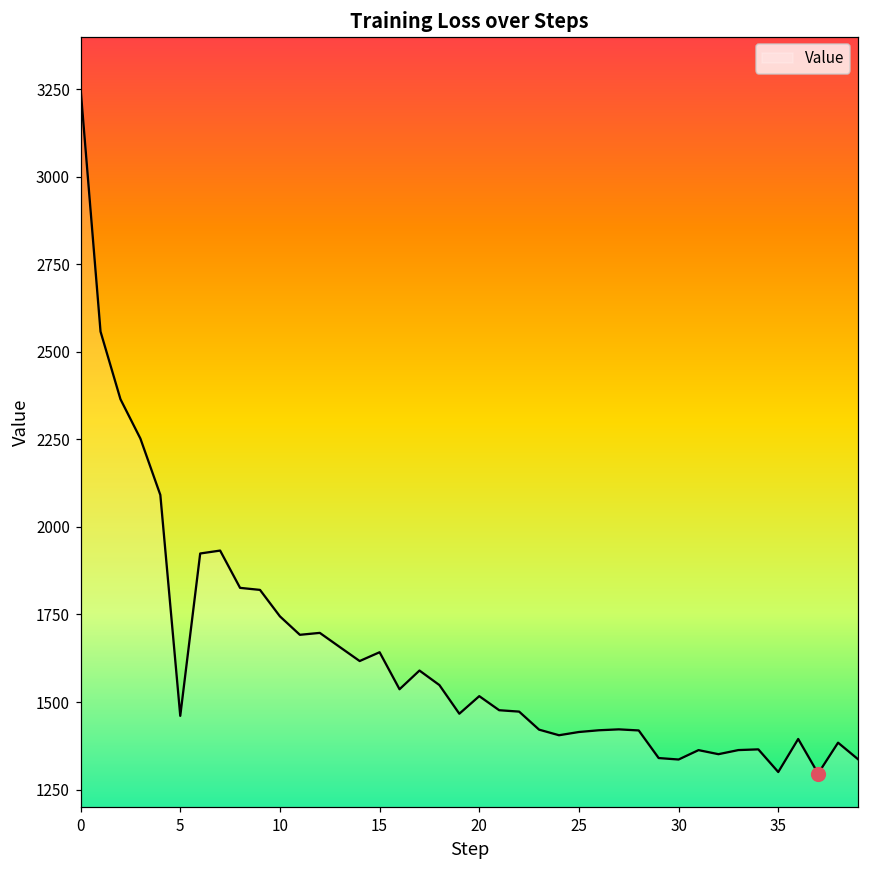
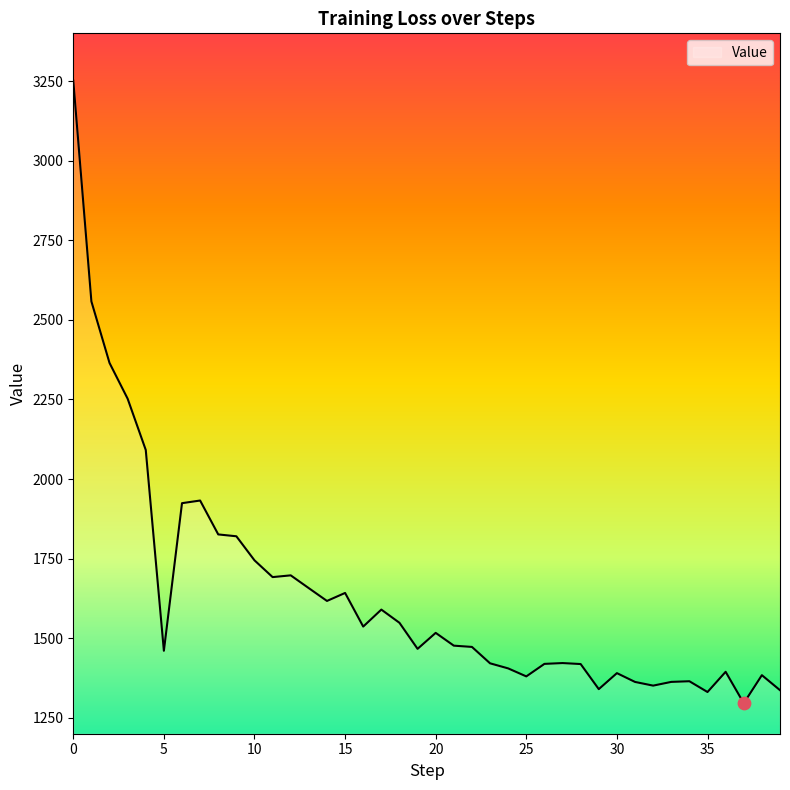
Value, 25: 1410 -> 1380
Value, 30: 1340 -> 1390
Value, 35: 1300 -> 1330
